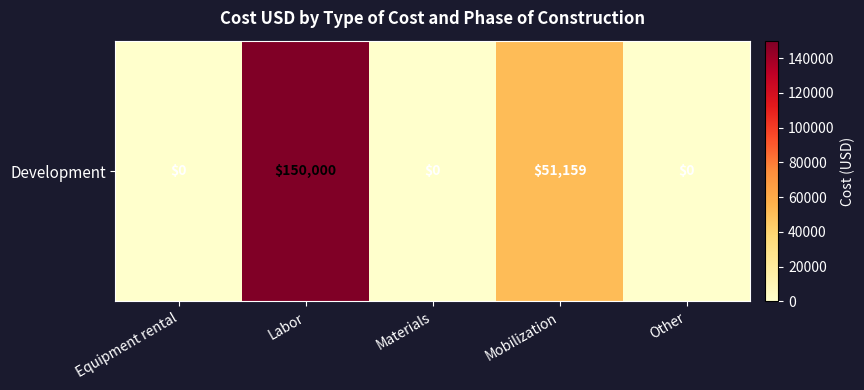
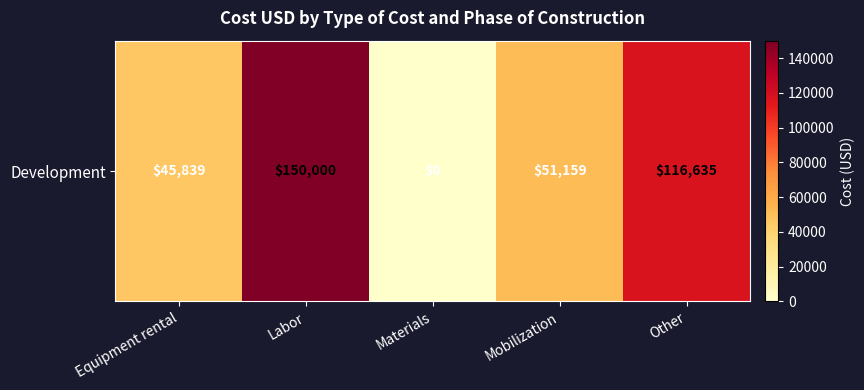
Development, Equipment rental: $0 -> $45,839
Development, Other: $0 -> $116,635
